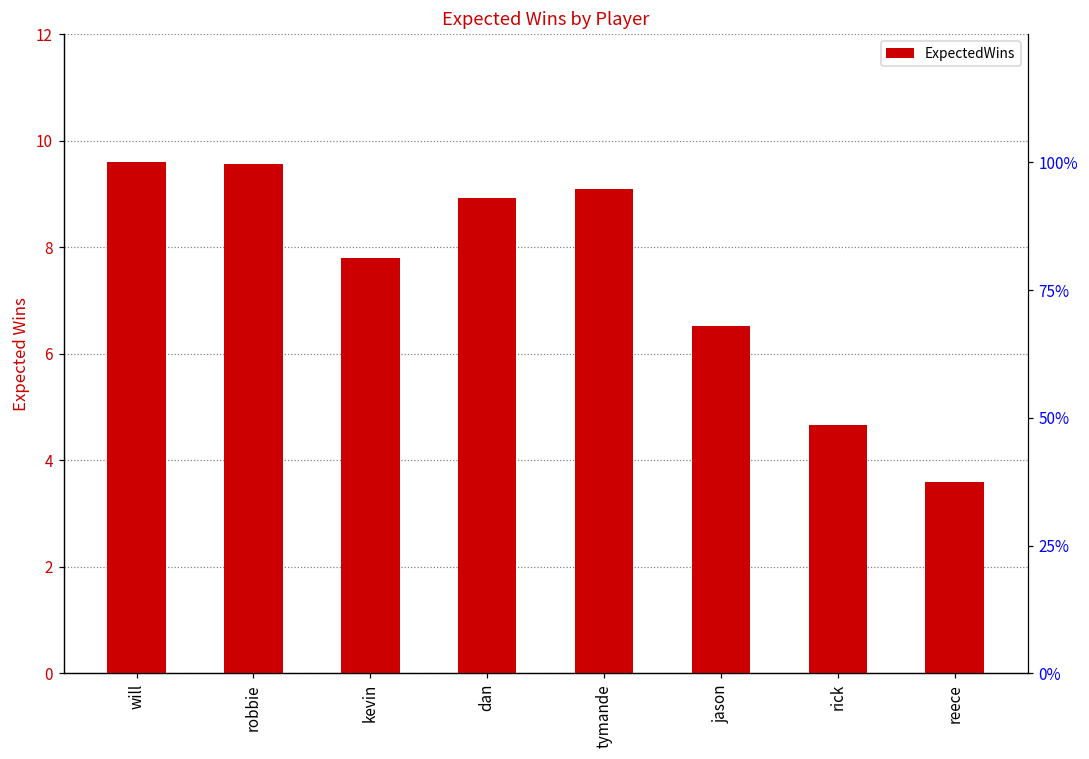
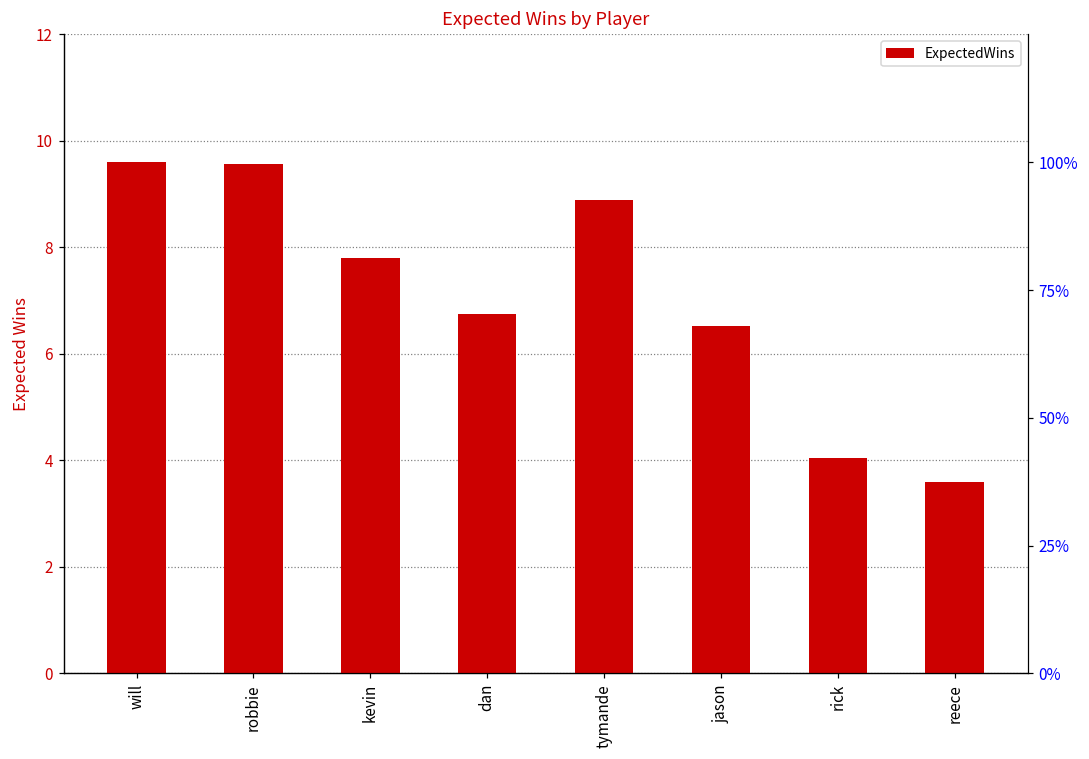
dan: 8.9 -> 6.8
tymande: 9.1 -> 8.9
rick: 4.7 -> 4.0
